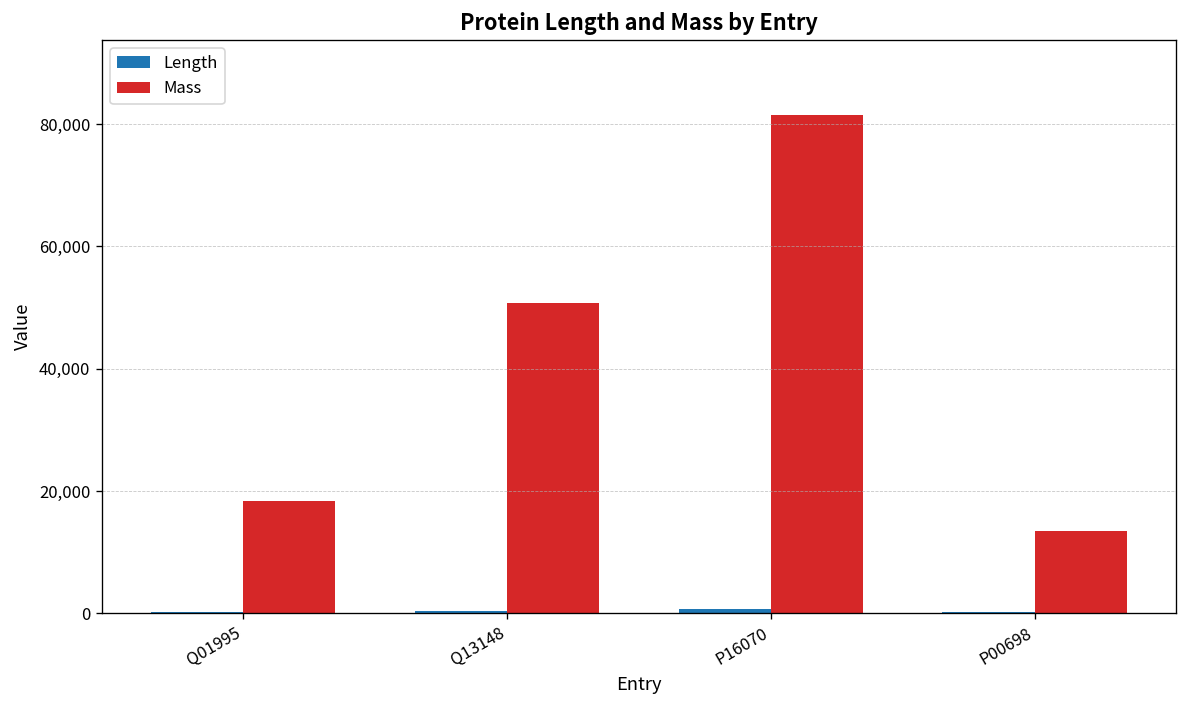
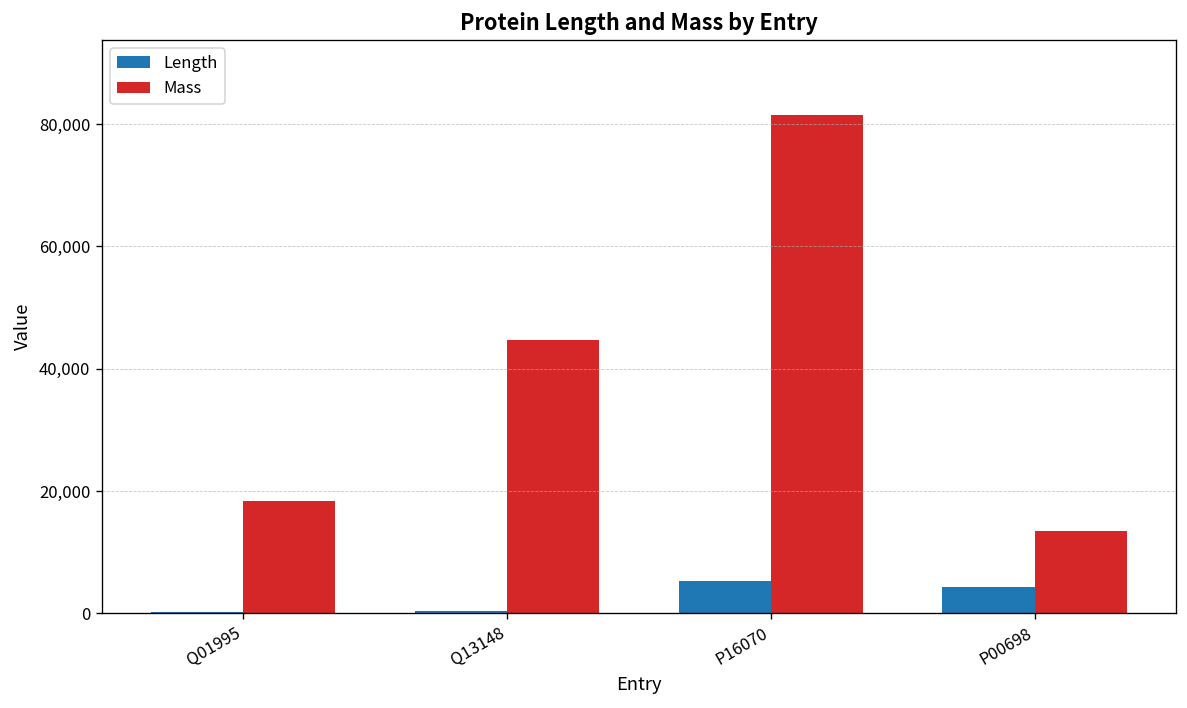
Mass, Q13148: 51,000 -> 45,000
Length, P16070: 1,000 -> 5,000
Length, P00698: 0 -> 4,000
